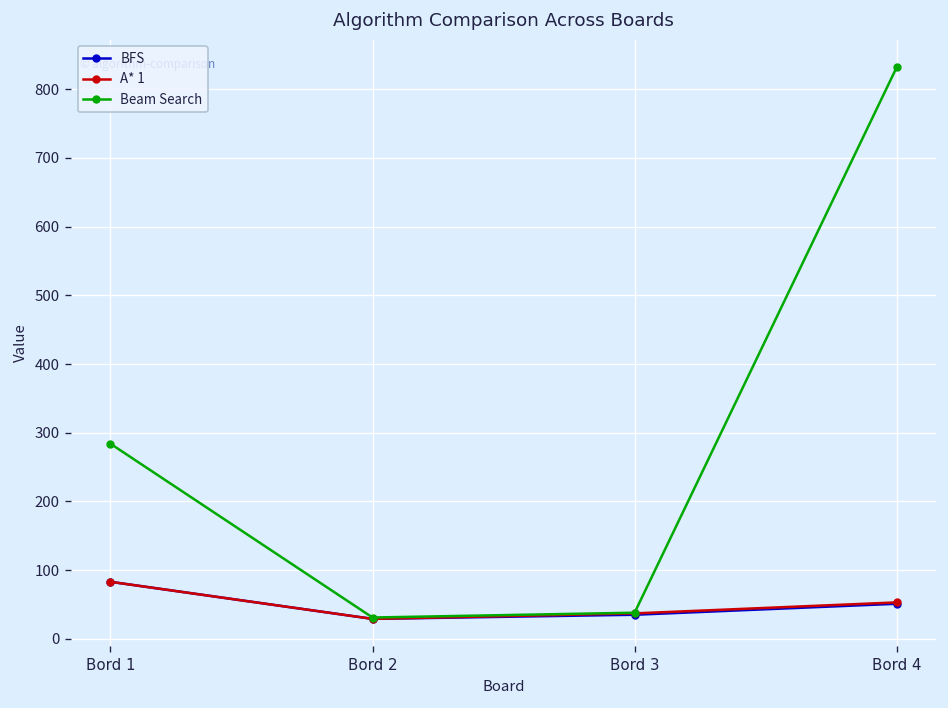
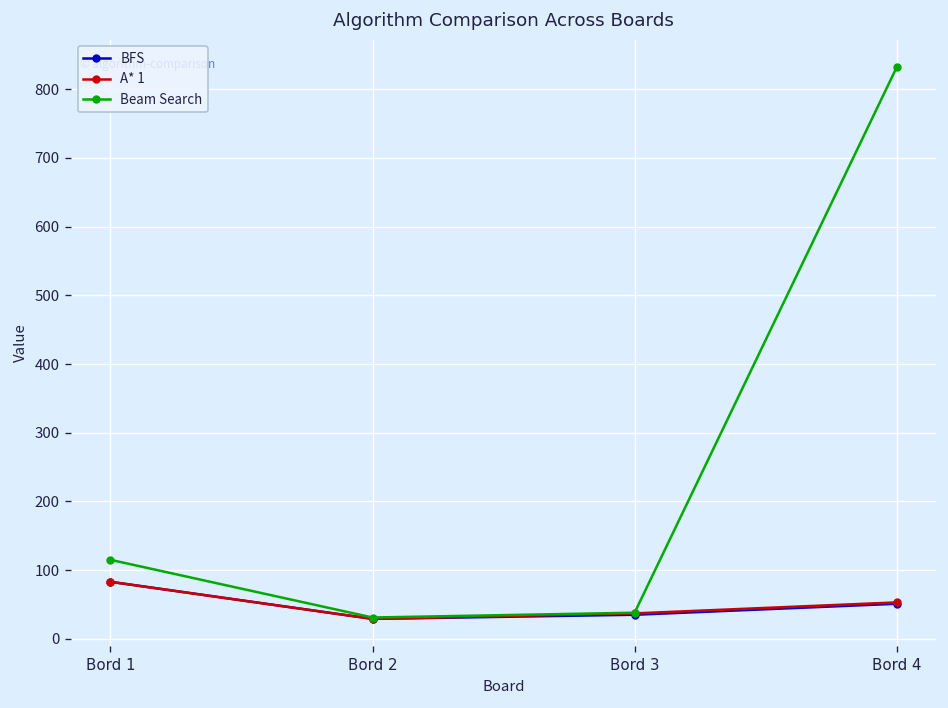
Beam Search, Bord 1: 280 -> 120
